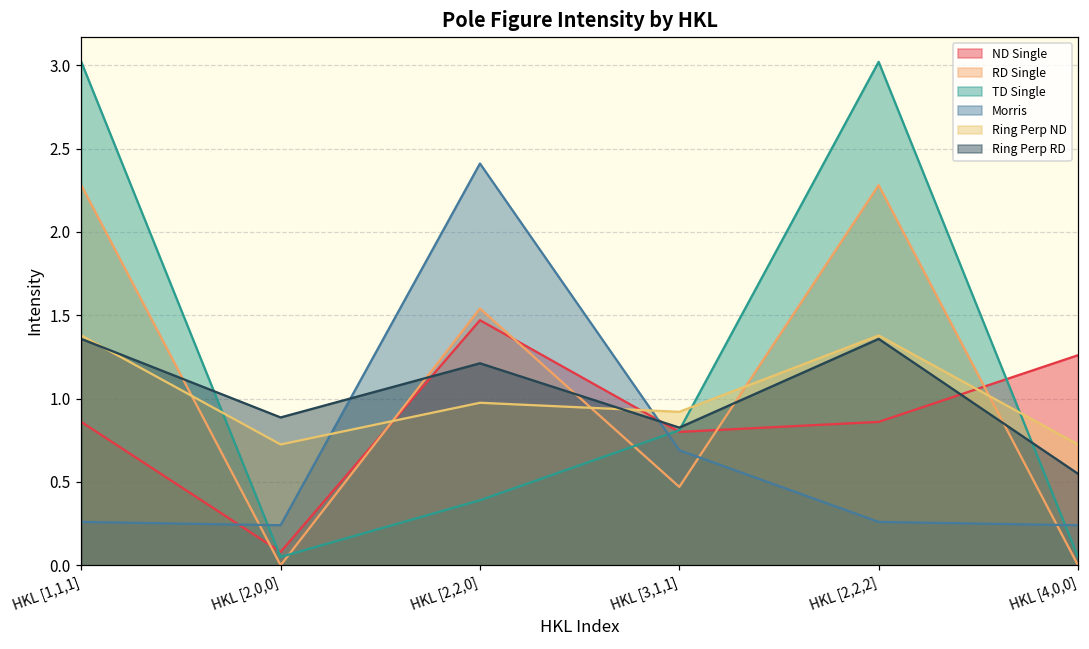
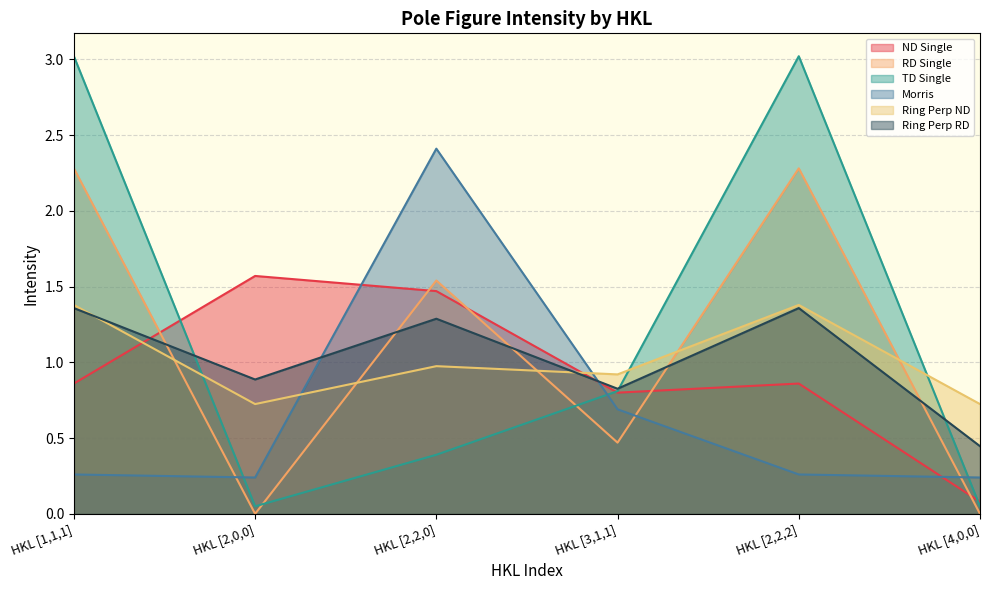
ND Single, HKL [2,0,0]: 0.08 -> 1.57
Ring Perp RD, HKL [2,2,0]: 1.21 -> 1.29
ND Single, HKL [4,0,0]: 1.26 -> 0.08
Ring Perp RD, HKL [4,0,0]: 0.55 -> 0.45
